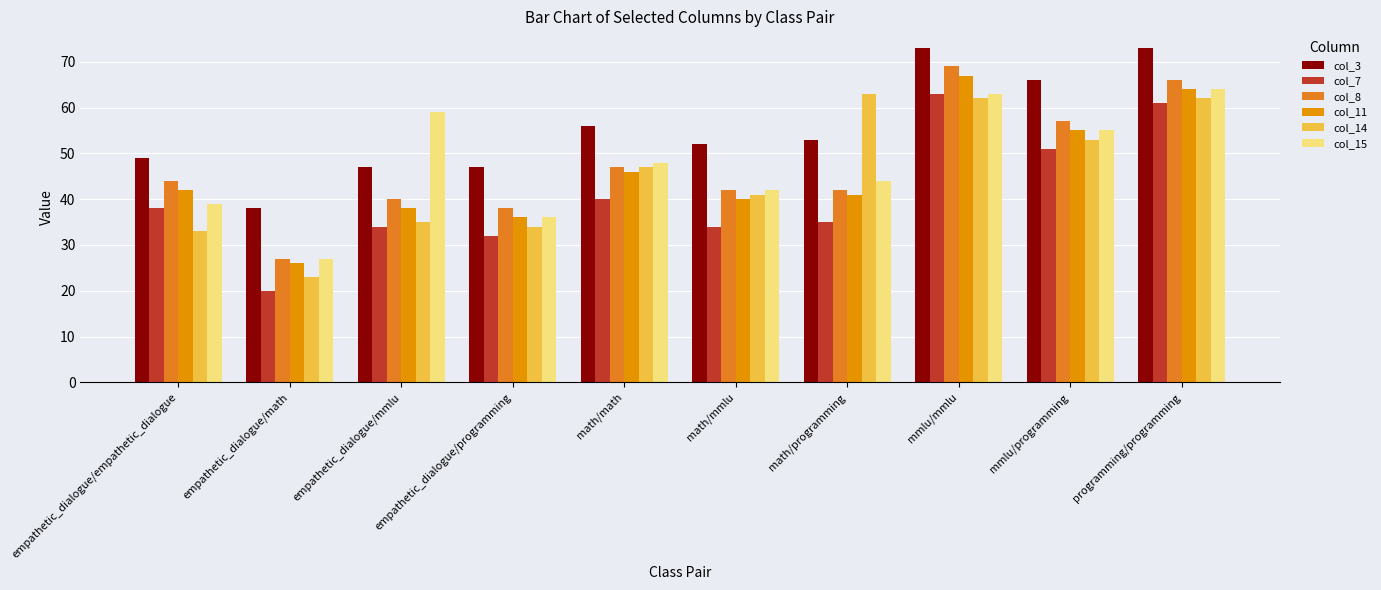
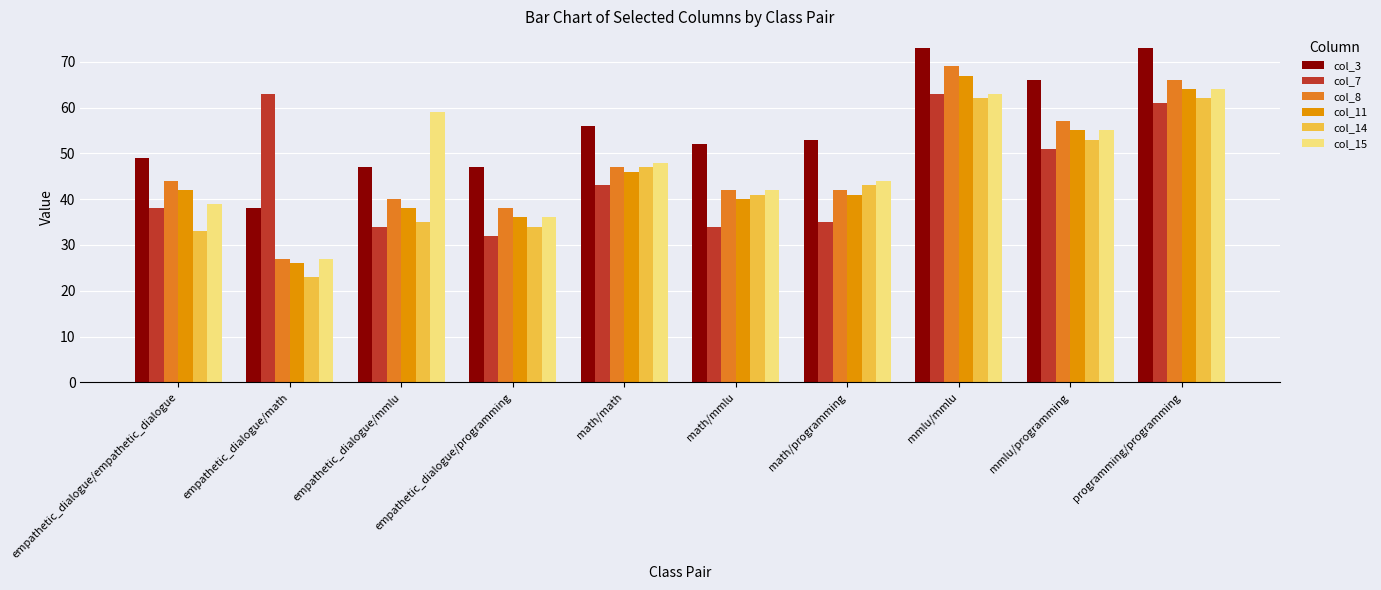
col_7, empathetic_dialogue/math: 20 -> 63
col_7, math/math: 40 -> 43
col_14, math/programming: 63 -> 43
